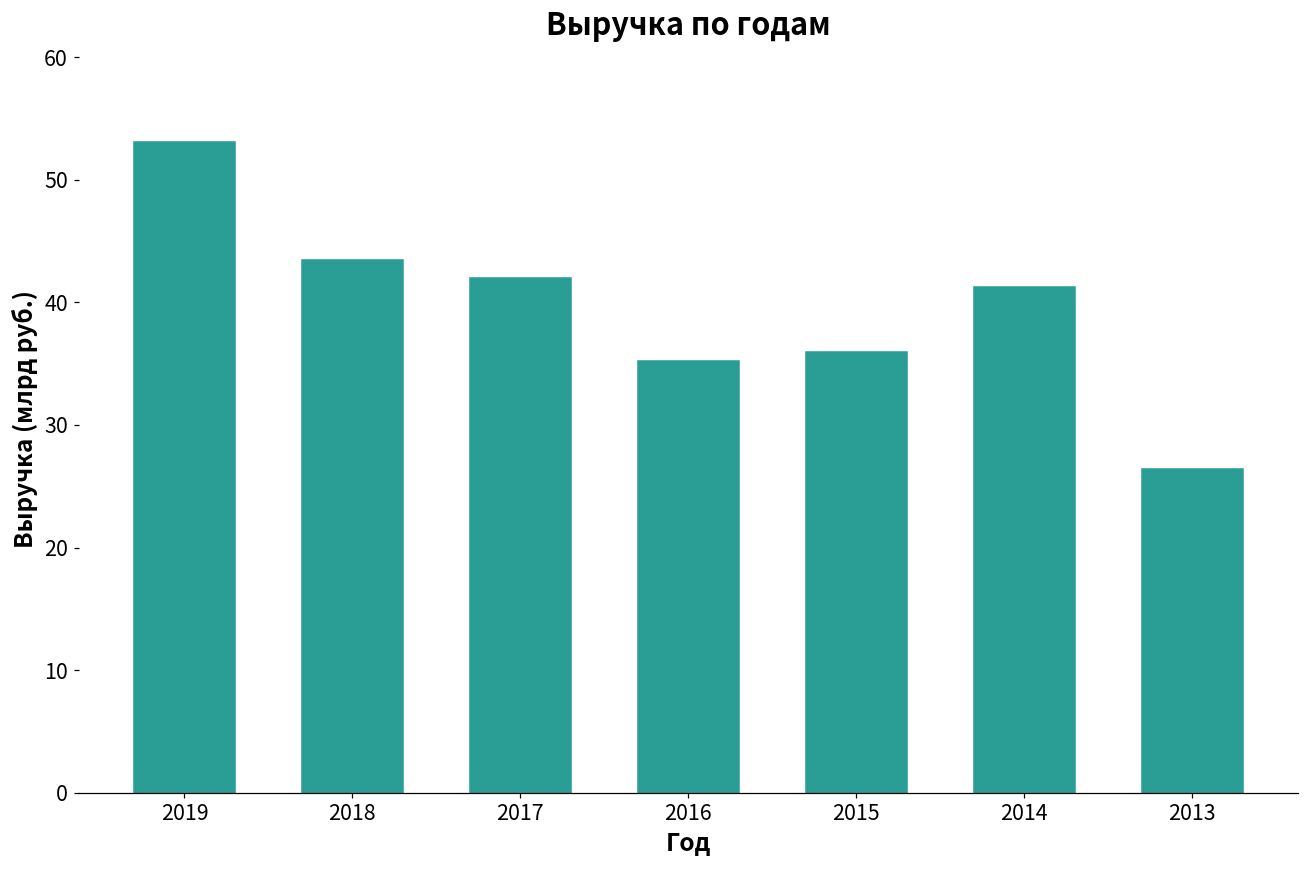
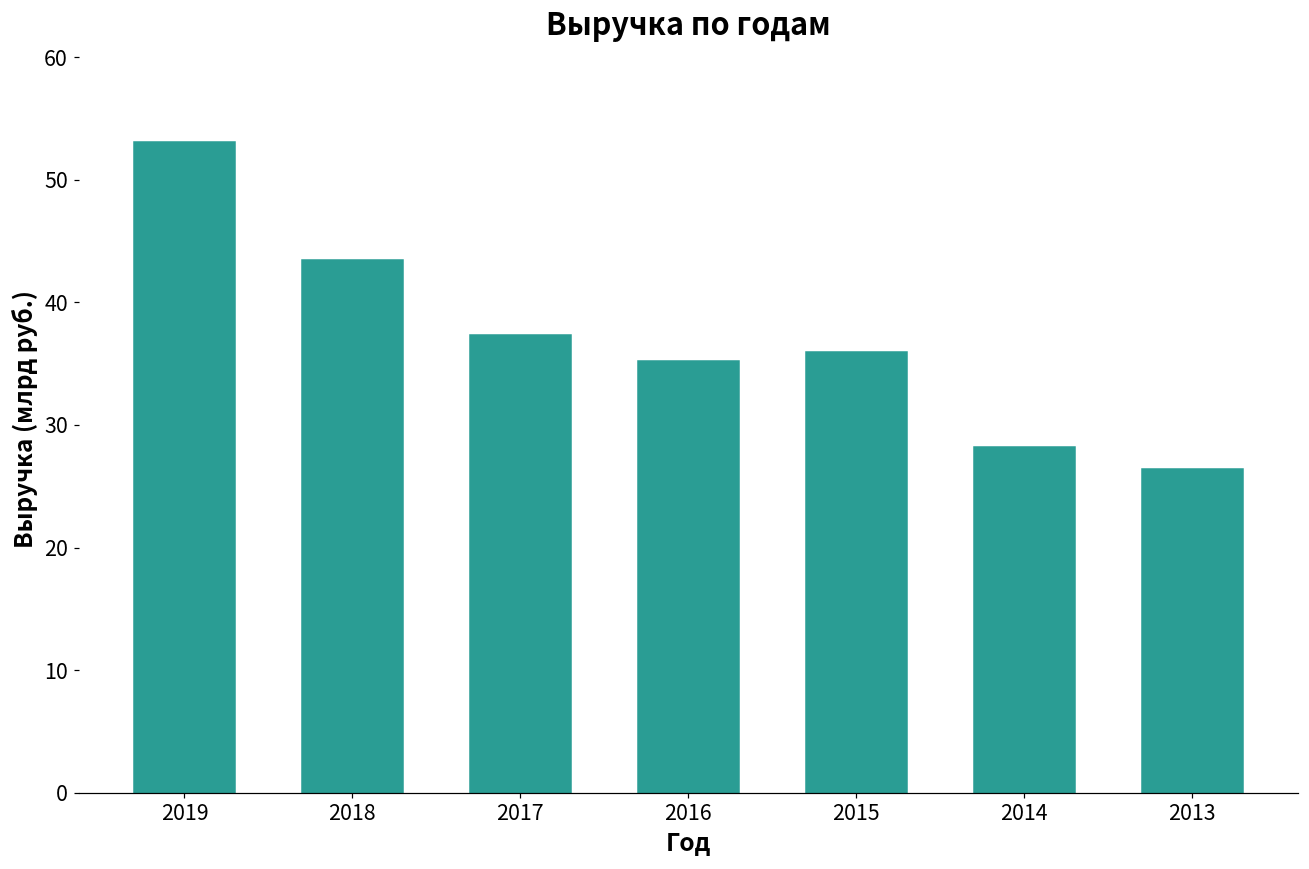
2017: 42.0 -> 37.3
2014: 41.2 -> 28.2
